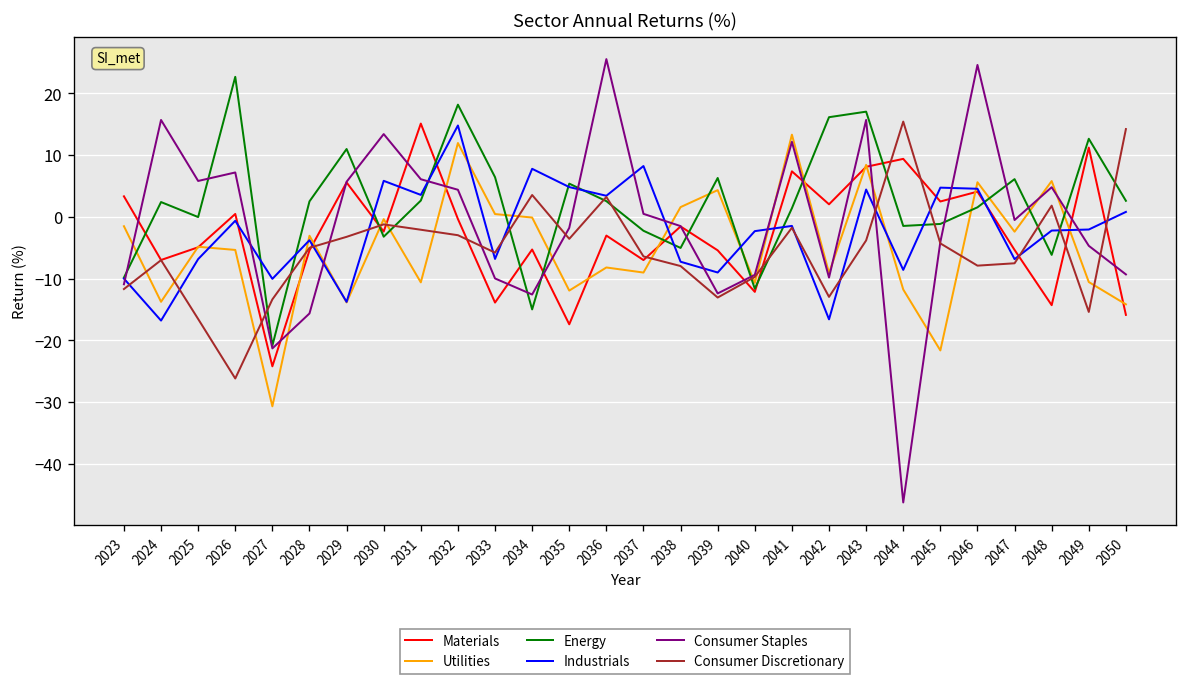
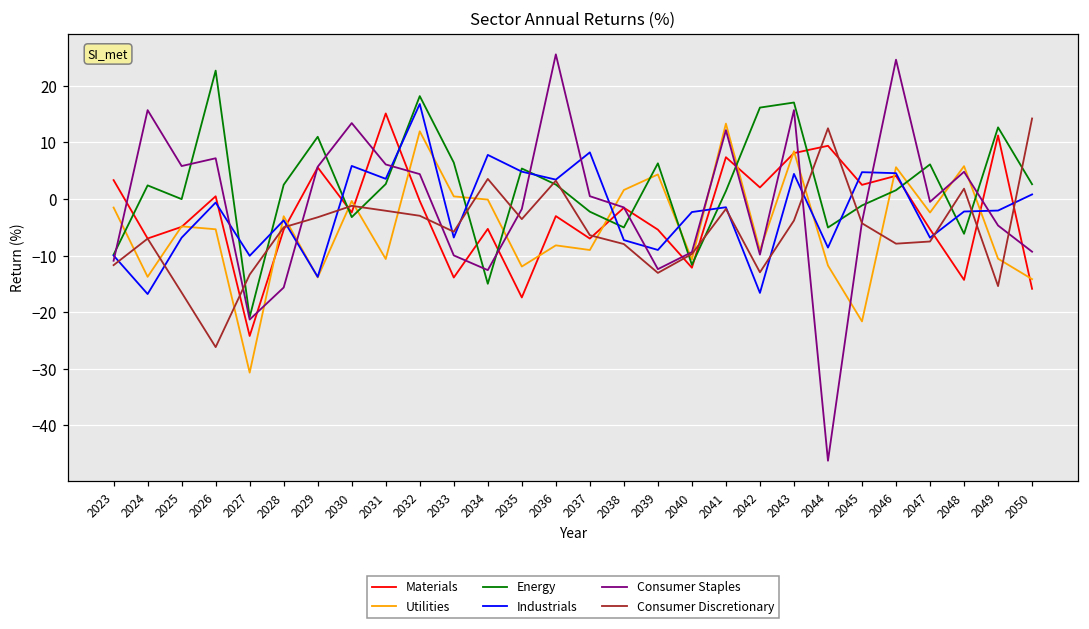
Industrials, 2032: 15 -> 17
Energy, 2044: -1 -> -5
Consumer Discretionary, 2044: 15 -> 13
